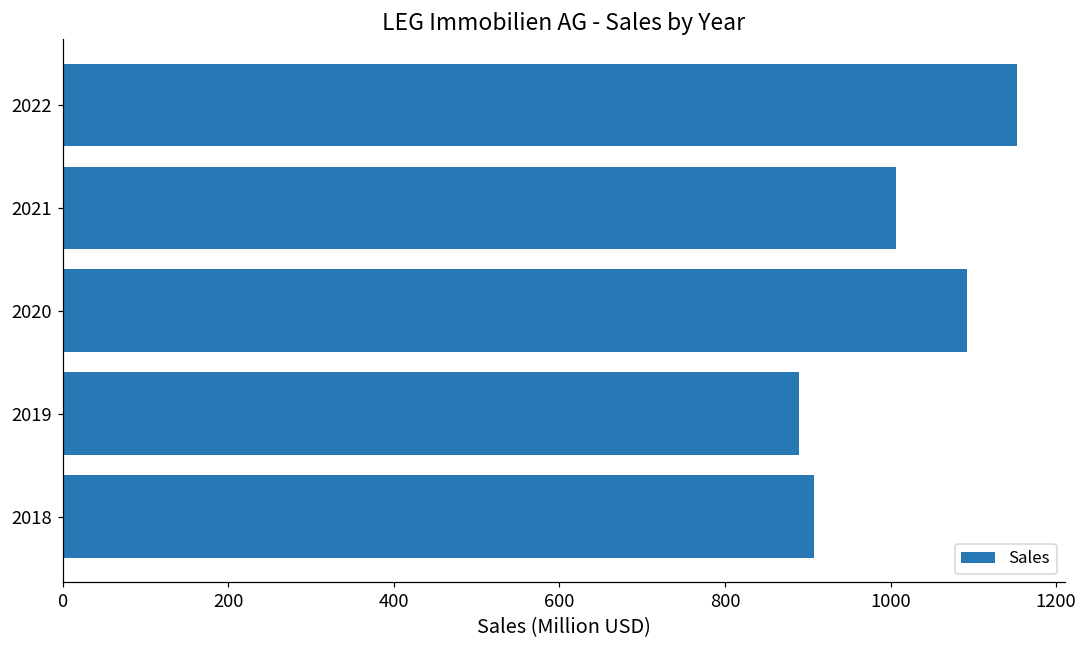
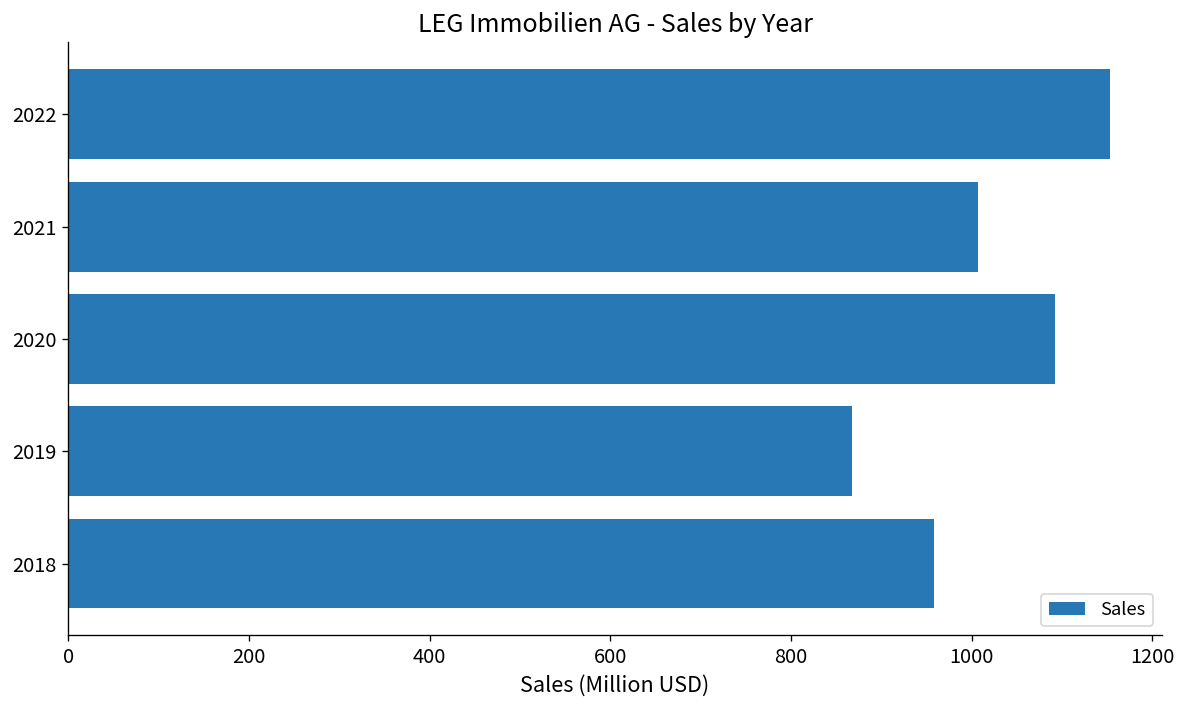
2019: 890 -> 870
2018: 910 -> 960
